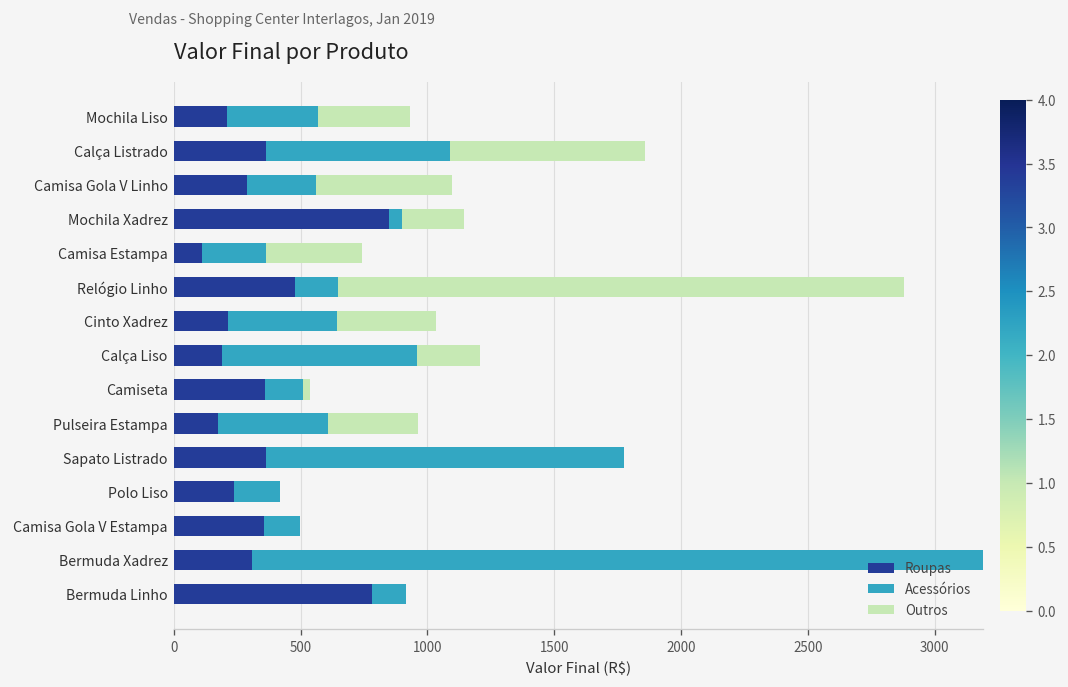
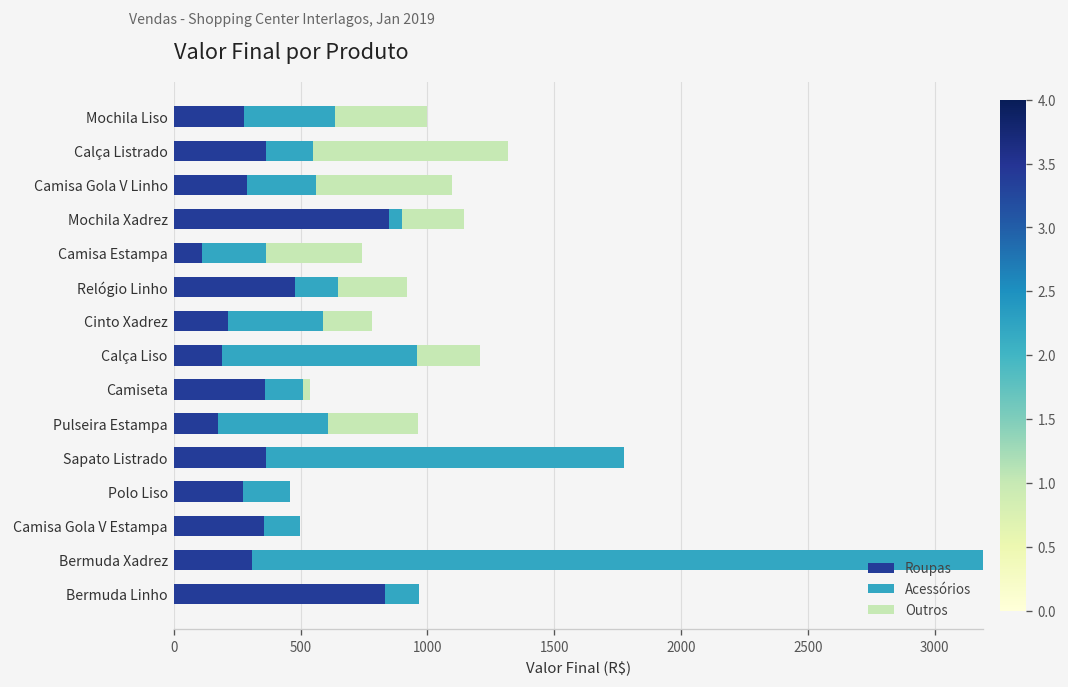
Roupas, Mochila Liso: 210 -> 280
Acessórios, Calça Listrado: 730 -> 190
Outros, Relógio Linho: 2230 -> 270
Acessórios, Cinto Xadrez: 430 -> 380
Outros, Cinto Xadrez: 390 -> 190
Roupas, Polo Liso: 240 -> 270
Roupas, Bermuda Linho: 780 -> 830
